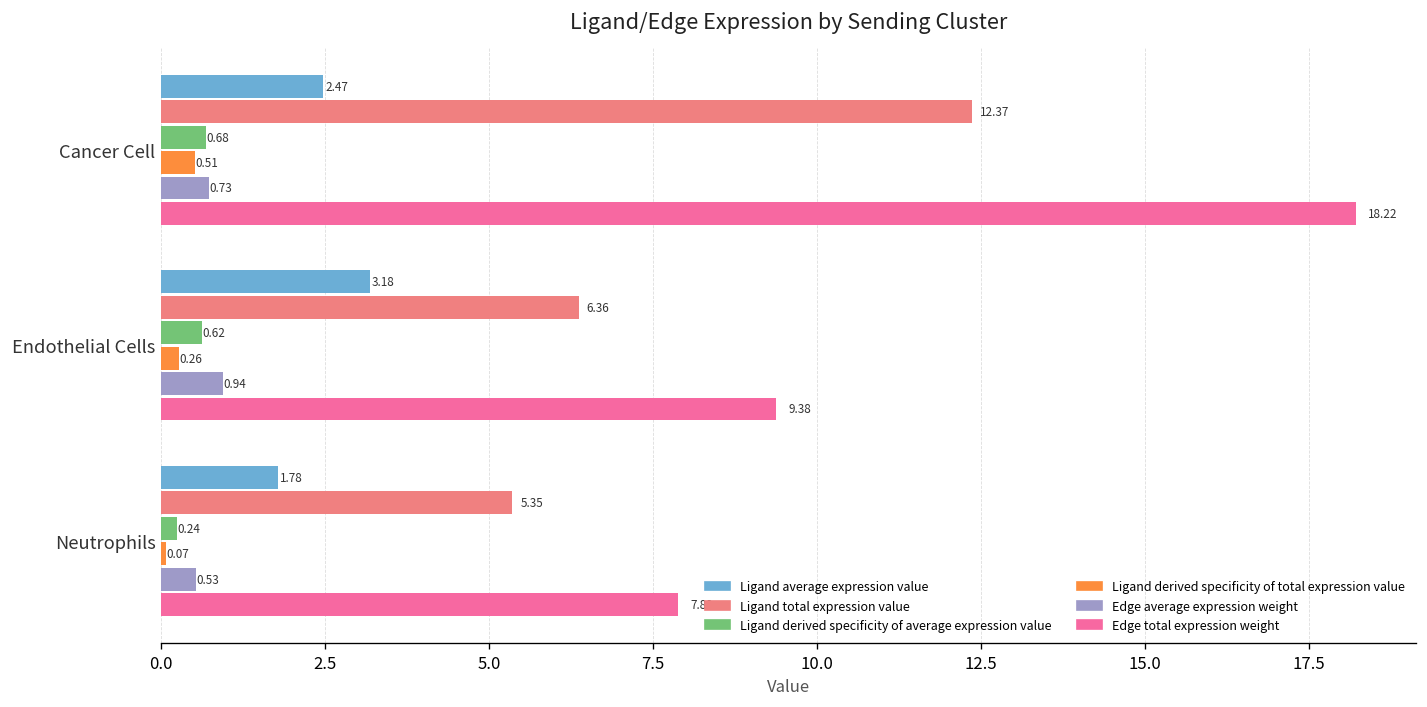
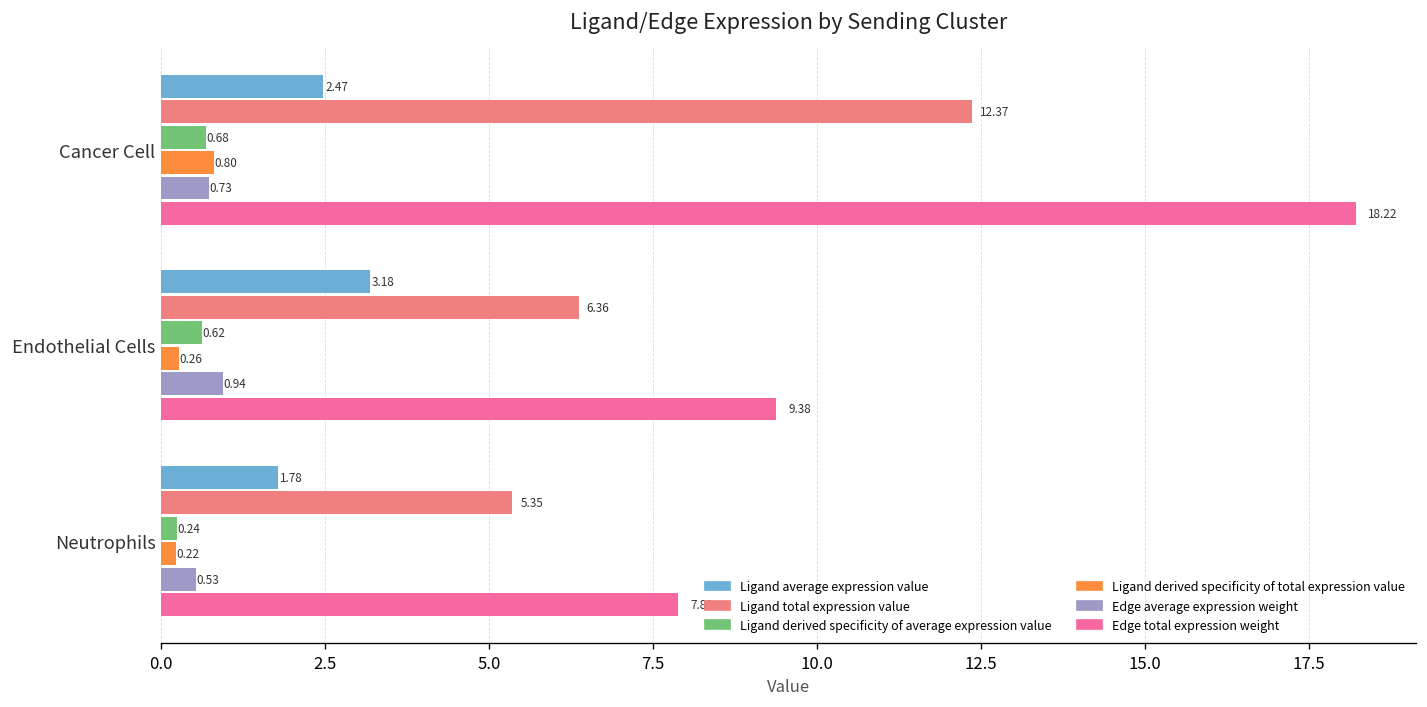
Ligand derived specificity of total expression value, Cancer Cell: 0.51 -> 0.80
Ligand derived specificity of total expression value, Neutrophils: 0.07 -> 0.22
